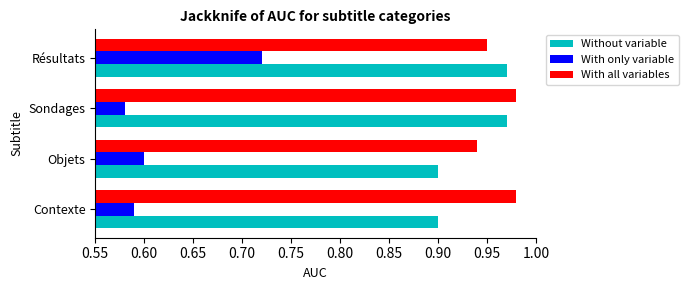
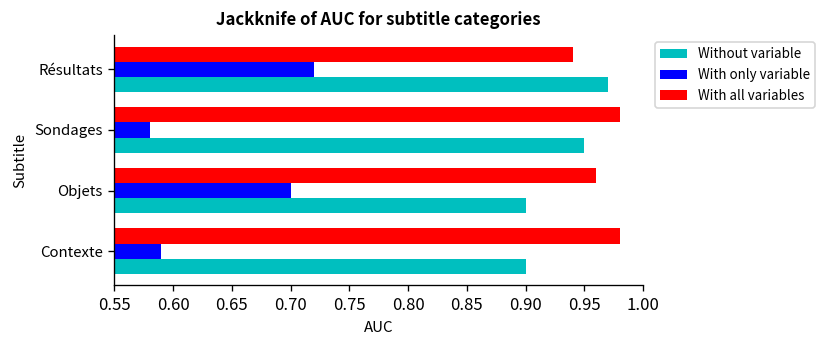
With all variables, Résultats: 0.95 -> 0.94
Without variable, Sondages: 0.97 -> 0.95
With all variables, Objets: 0.94 -> 0.96
With only variable, Objets: 0.6 -> 0.7
